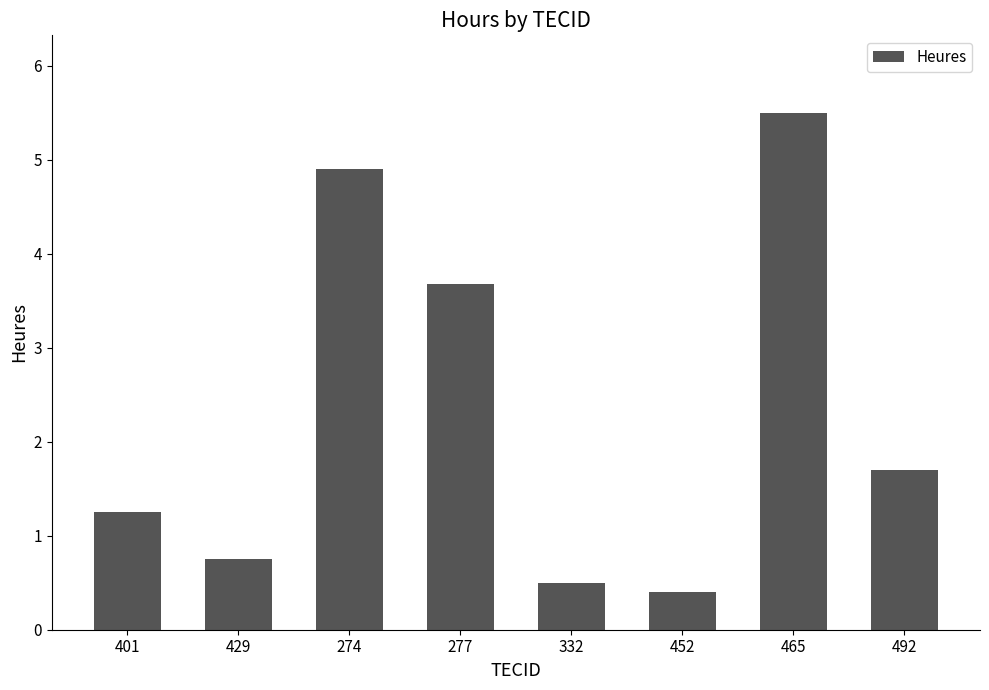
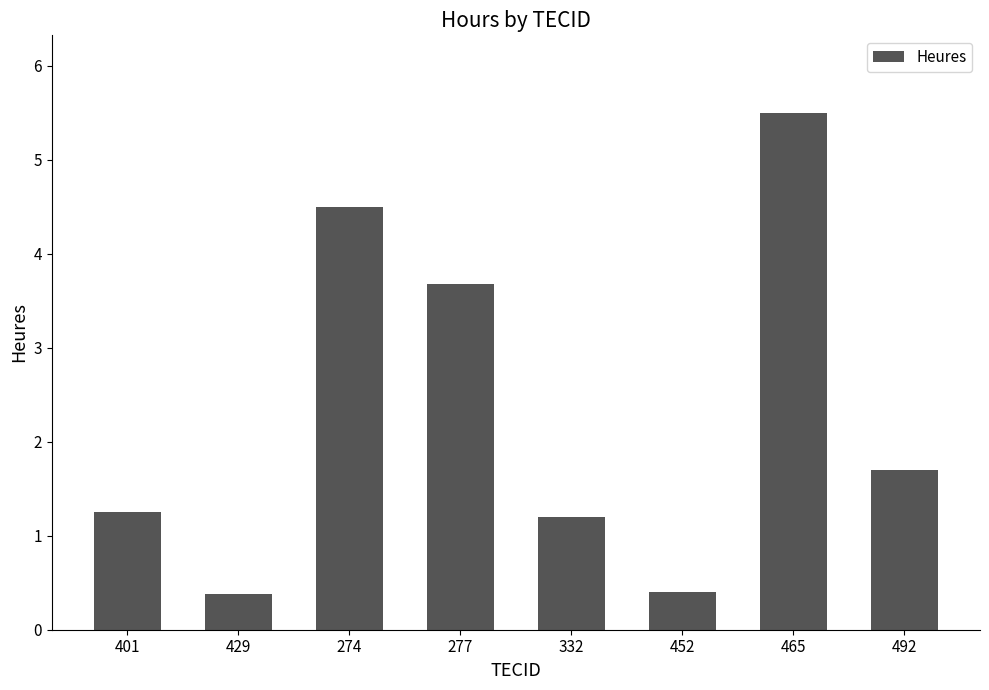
429: 0.8 -> 0.4
274: 4.9 -> 4.5
332: 0.5 -> 1.2
